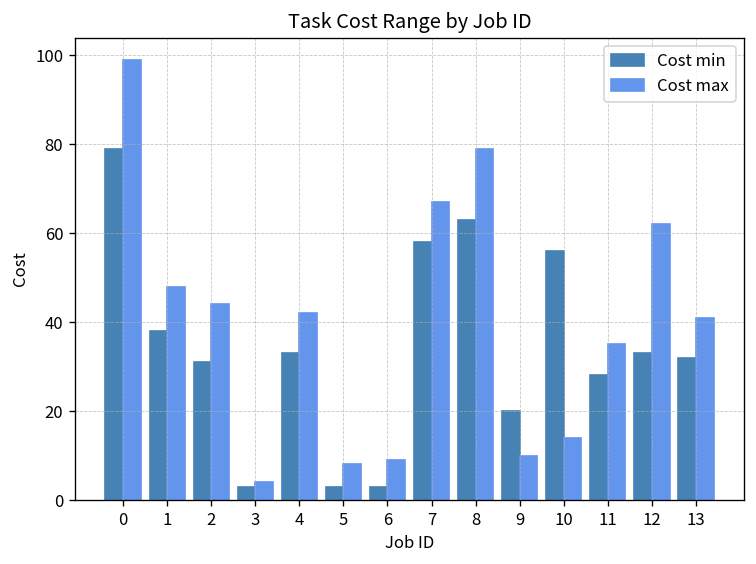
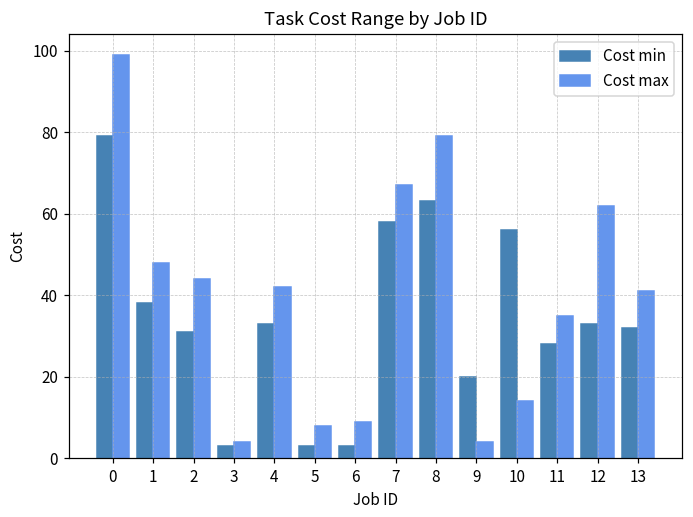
Cost max, 9: 10 -> 4
